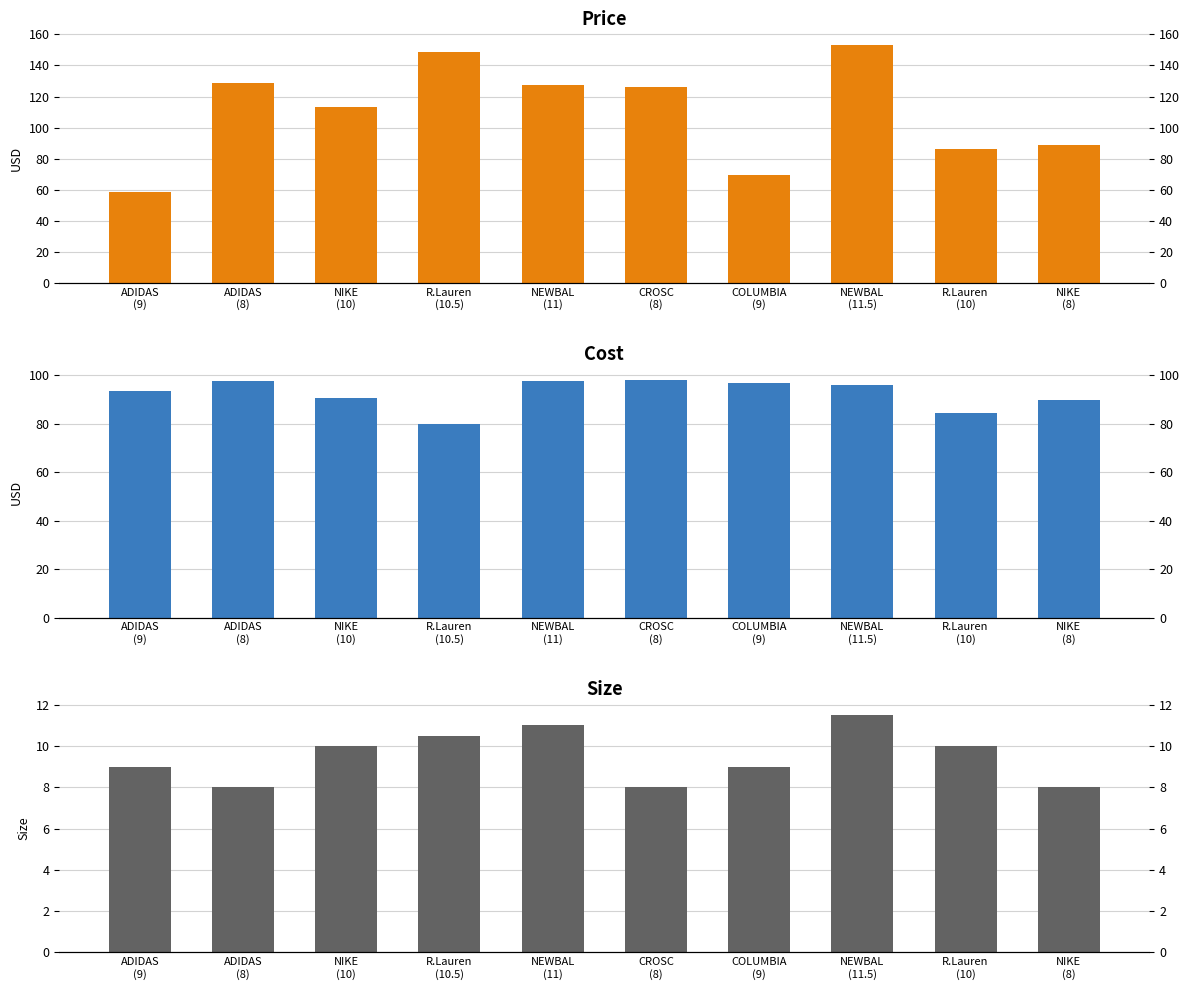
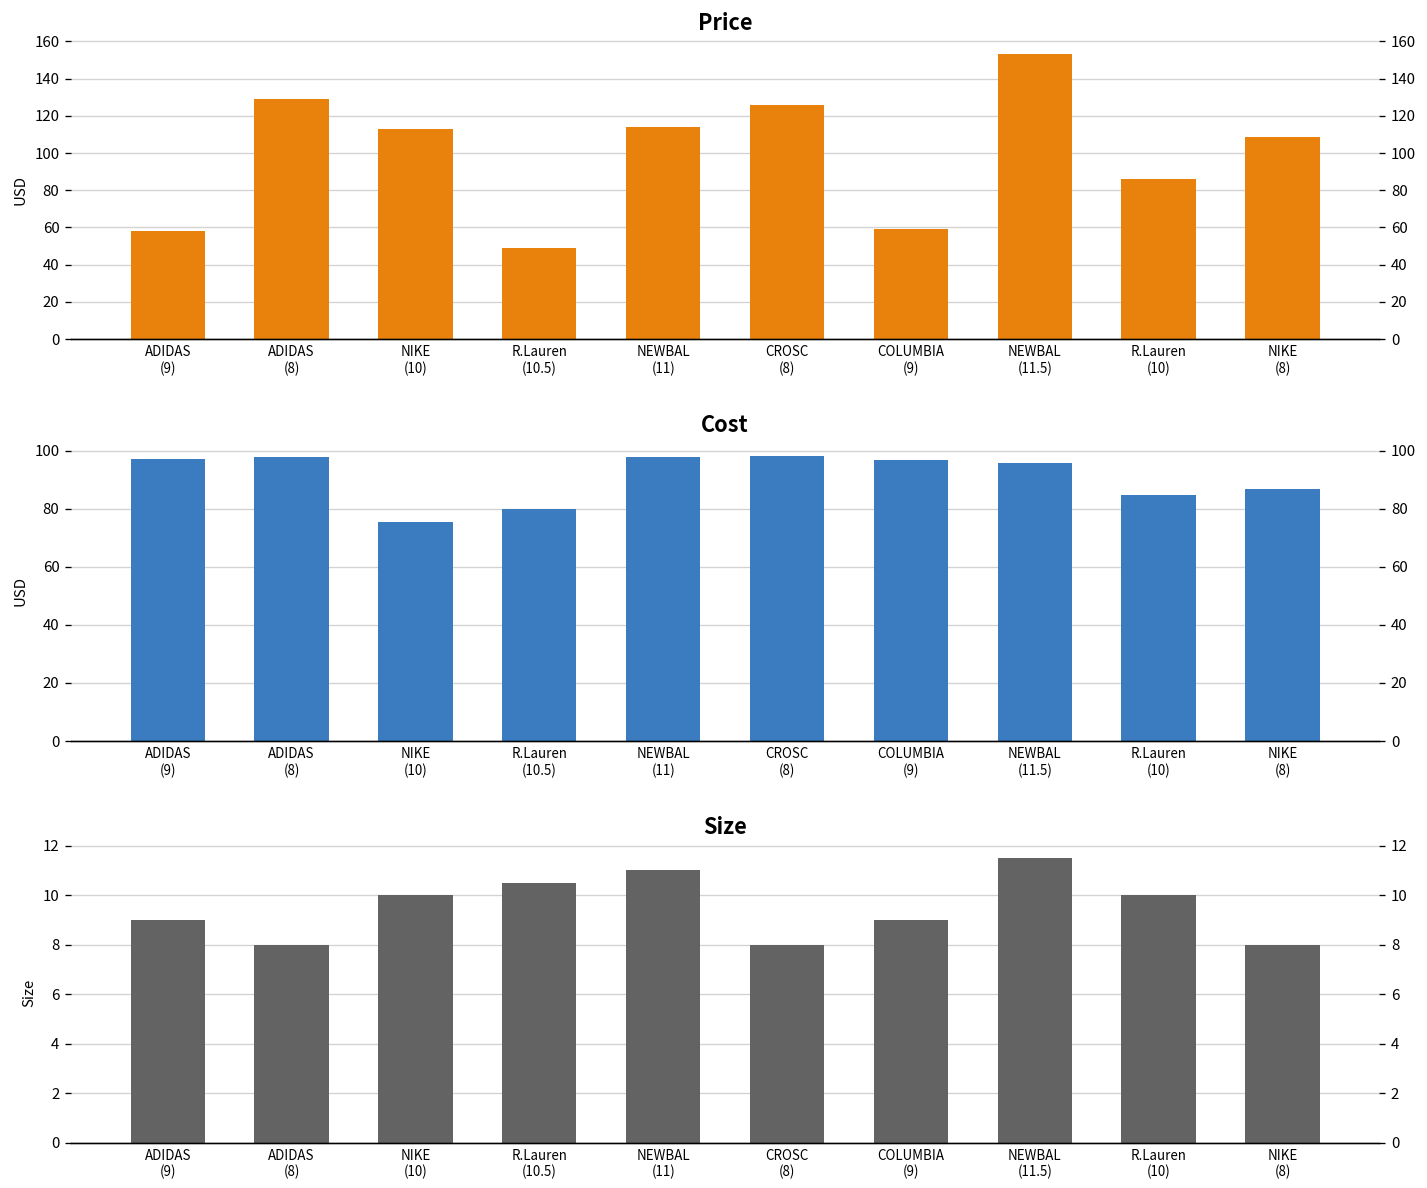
Price, R.Lauren (10.5): 149 -> 49
Price, NEWBAL (11): 128 -> 114
Price, COLUMBIA (9): 69 -> 59
Price, NIKE (8): 89 -> 109
Cost, ADIDAS (9): 93 -> 97
Cost, NIKE (10): 91 -> 75
Cost, NIKE (8): 90 -> 87
